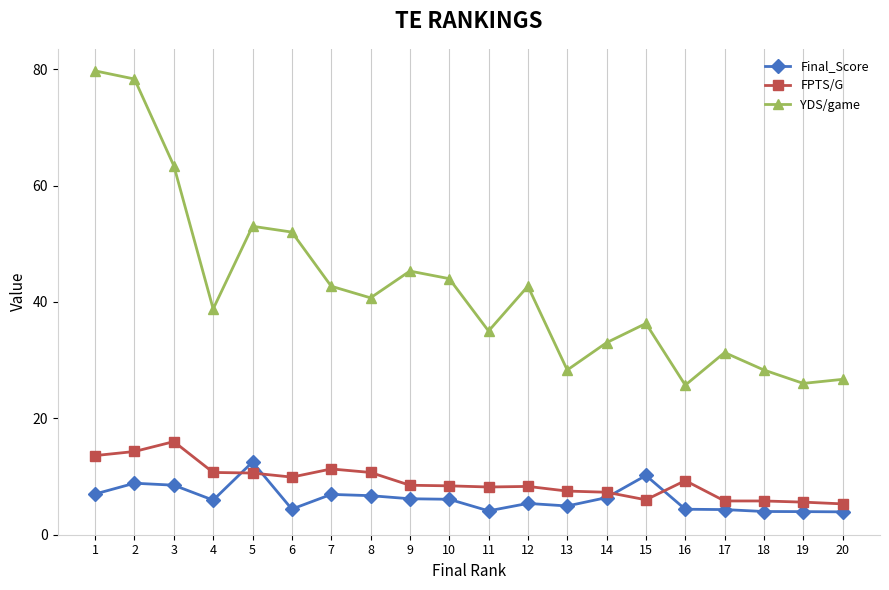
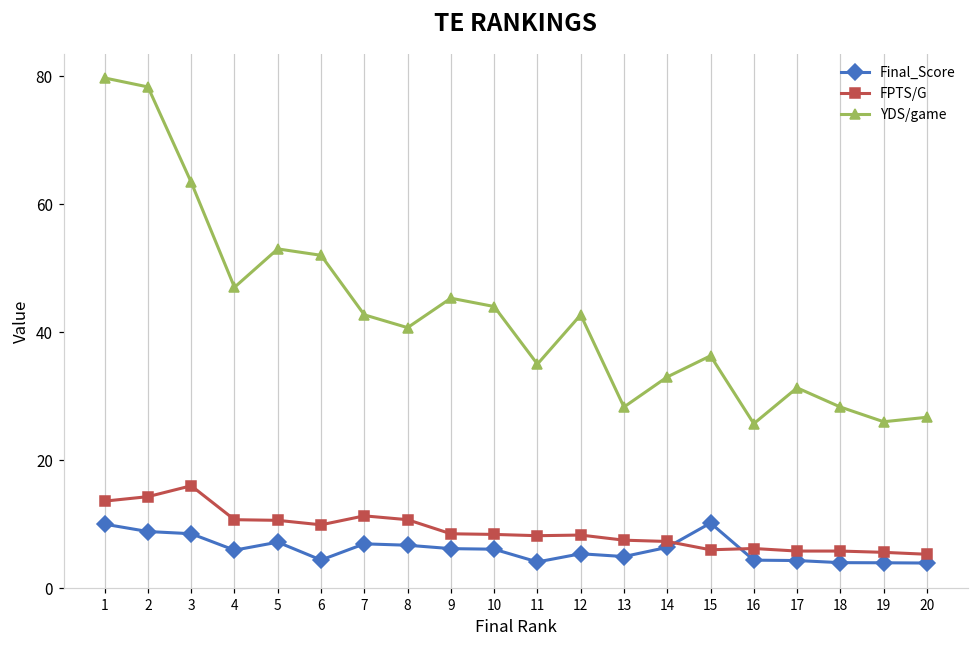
Final_Score, 1: 7 -> 10
YDS/game, 4: 39 -> 47
Final_Score, 5: 12 -> 7
FPTS/G, 16: 9 -> 6
